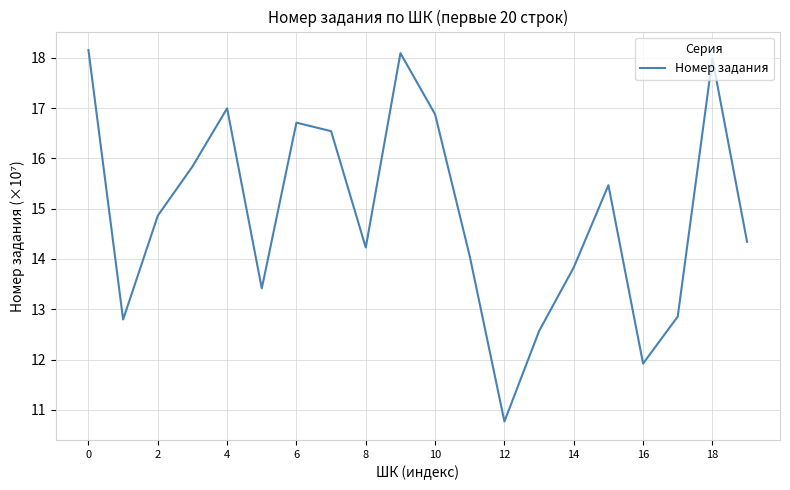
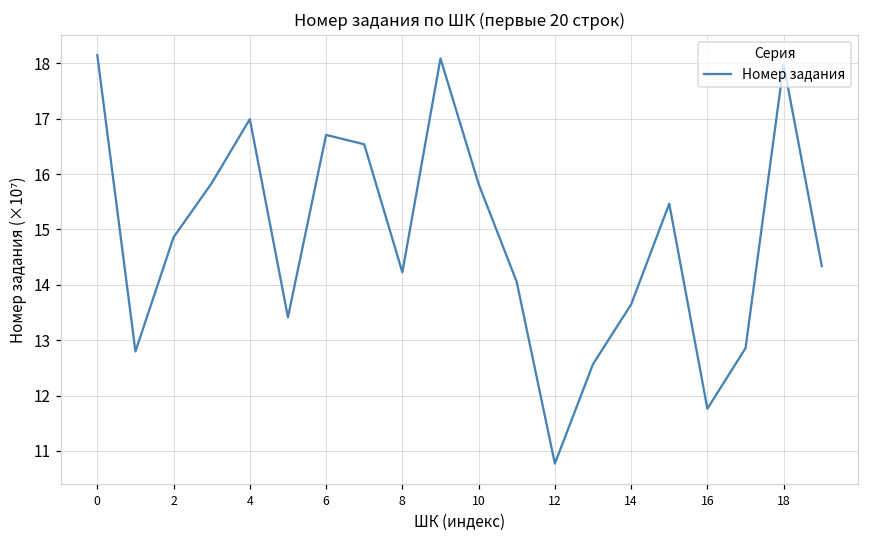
10: 16.9 -> 15.8
14: 13.8 -> 13.6
16: 11.9 -> 11.8
